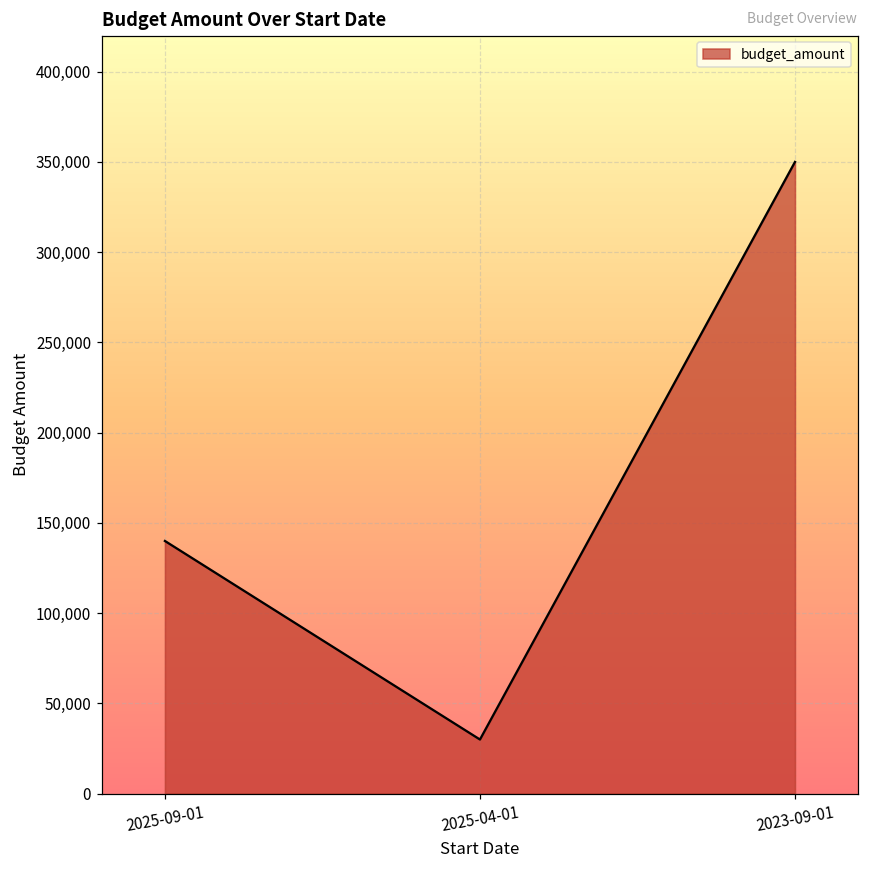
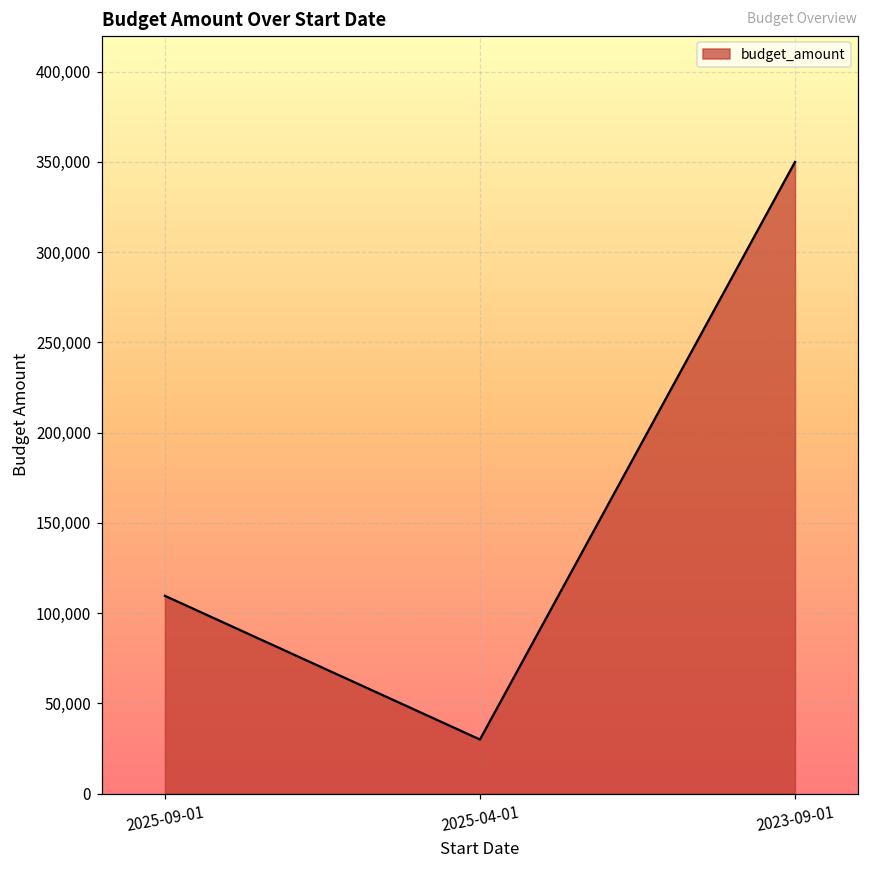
2025-09-01: 140,000 -> 110,000
